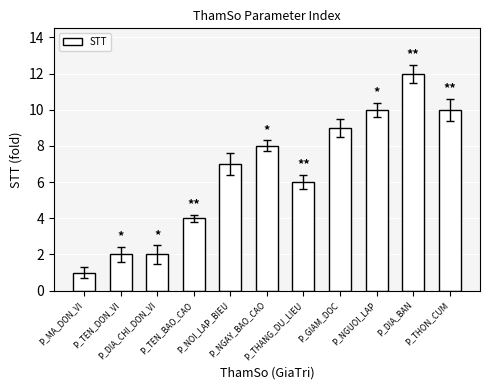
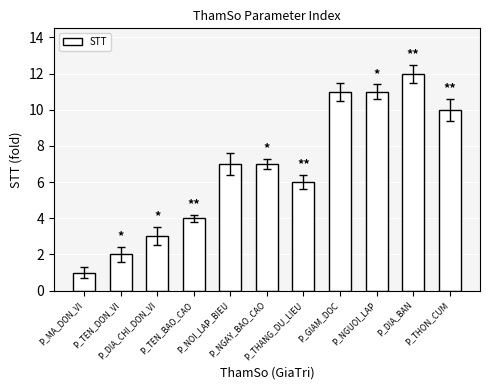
STT, P_DIA_CHI_DON_VI: 2 -> 3
STT, P_NGAY_BAO_CAO: 8 -> 7
STT, P_GIAM_DOC: 9 -> 11
STT, P_NGUOI_LAP: 10 -> 11
